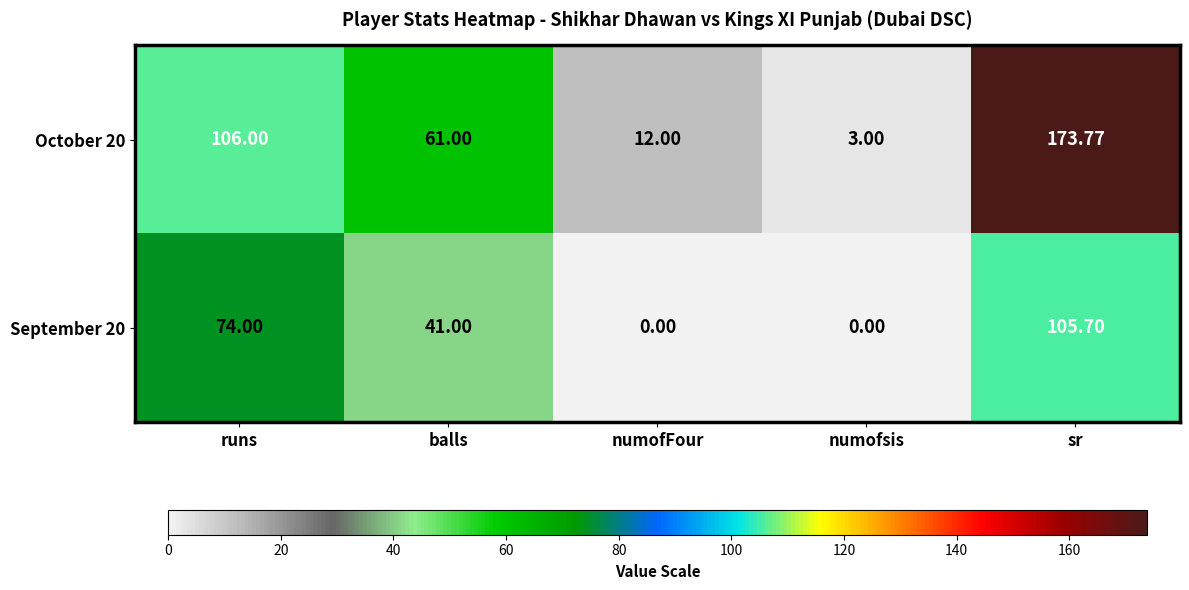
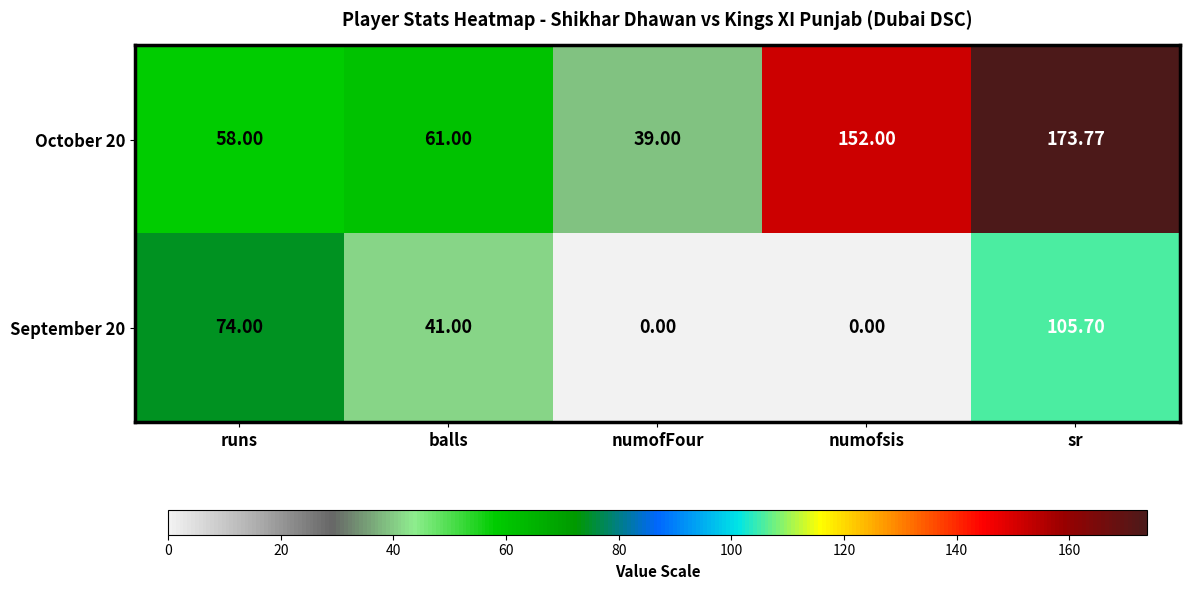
October 20, runs: 106.00 -> 58.00
October 20, numofFour: 12.00 -> 39.00
October 20, numofsis: 3.00 -> 152.00
